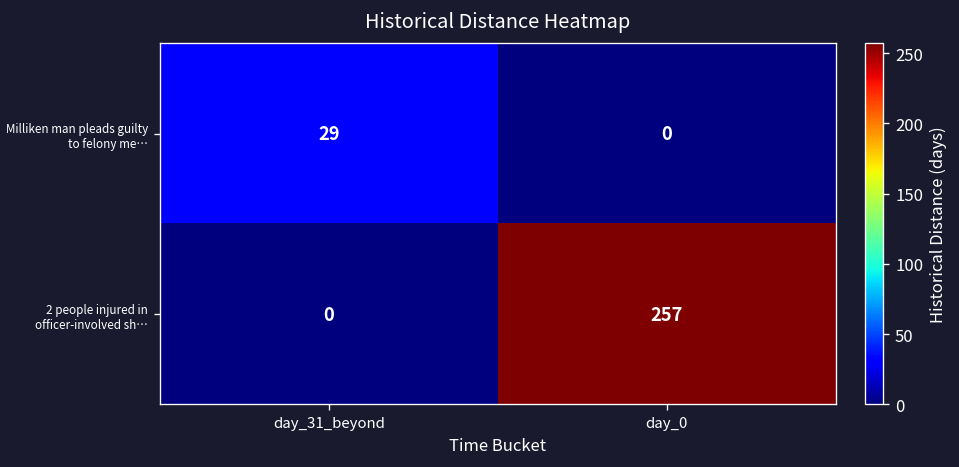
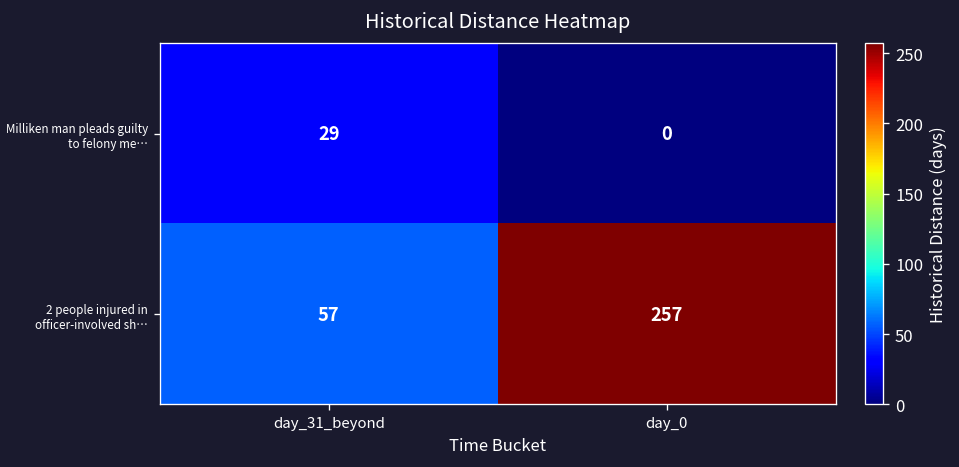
2 people injured in officer-involved sh…, day_31_beyond: 0 -> 57
